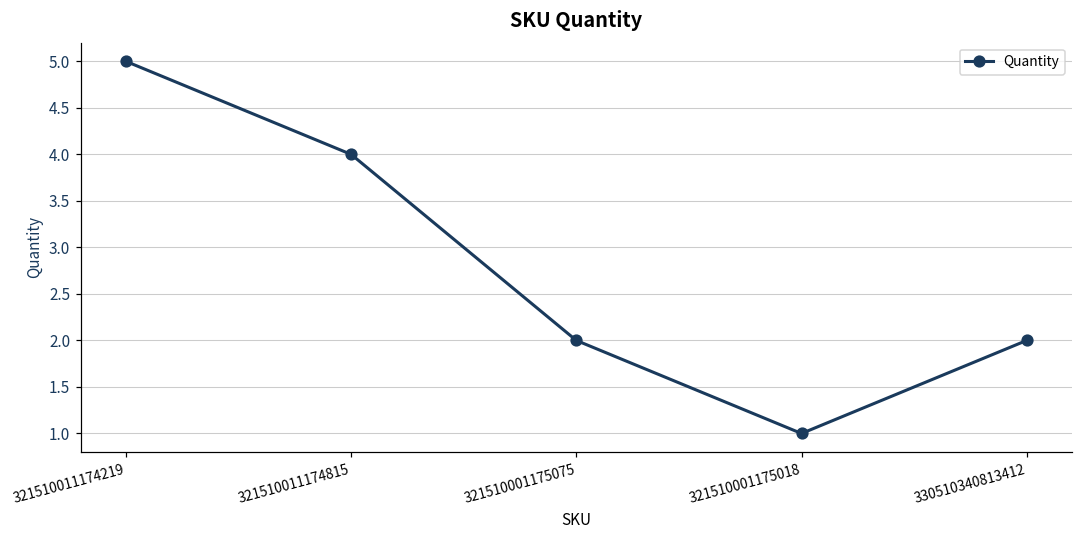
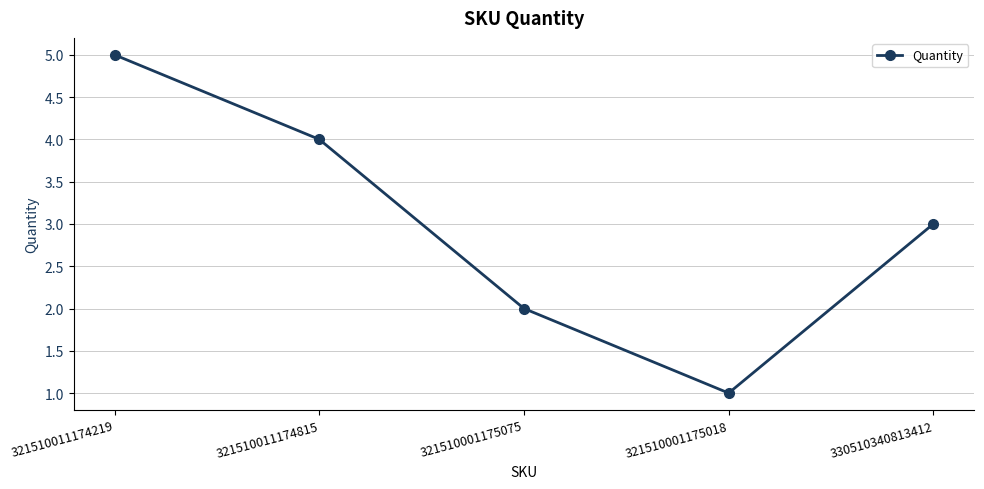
330510340813412: 2 -> 3
